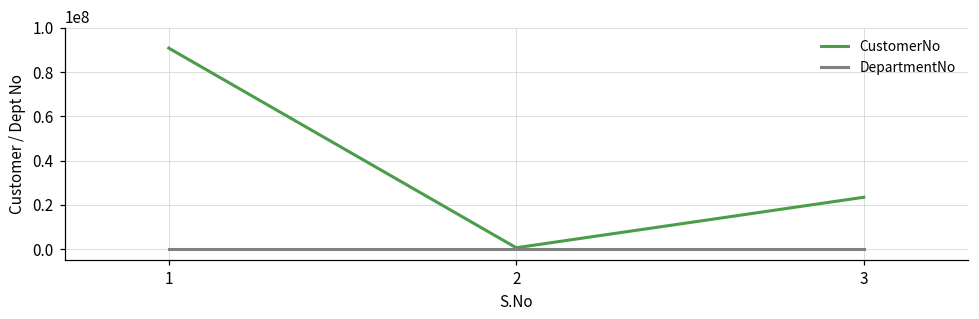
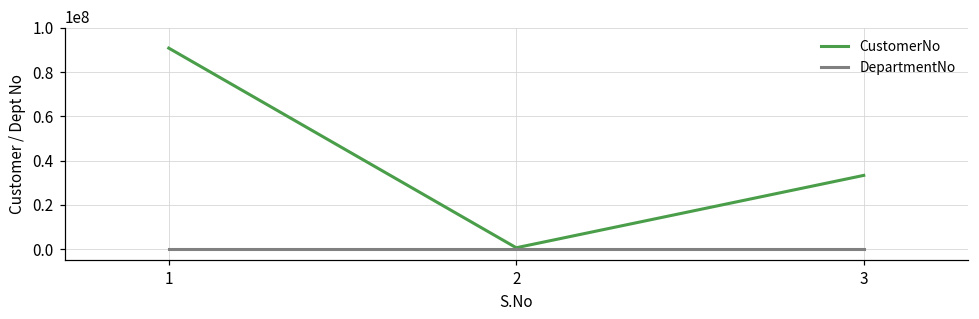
CustomerNo, 3: 23000000 -> 33000000
